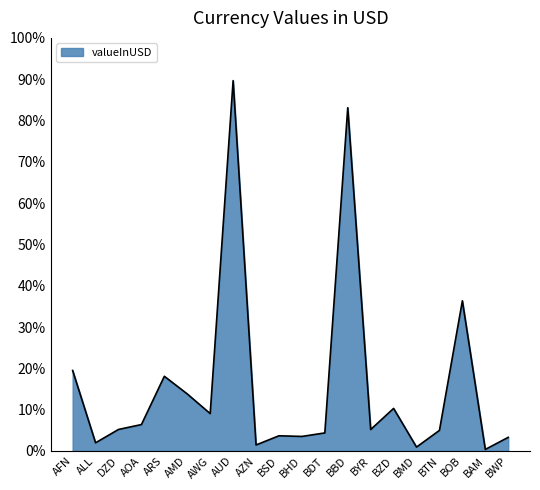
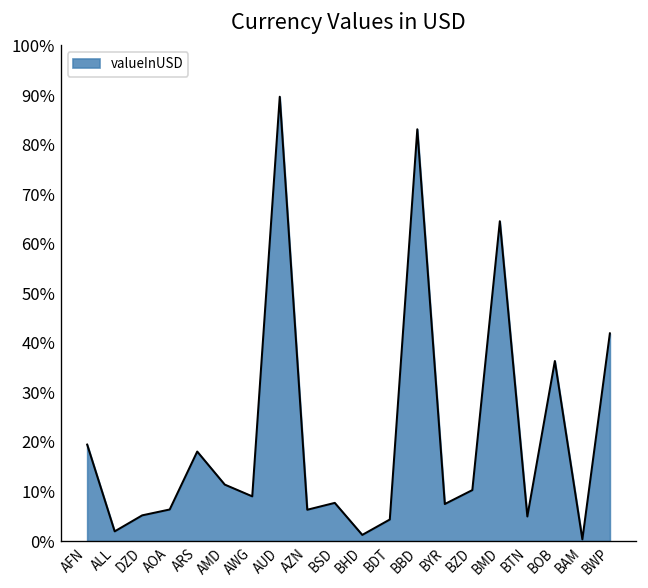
AMD: 14% -> 11%
AZN: 1% -> 6%
BSD: 4% -> 8%
BHD: 4% -> 1%
BYR: 5% -> 7%
BMD: 1% -> 65%
BWP: 3% -> 42%
